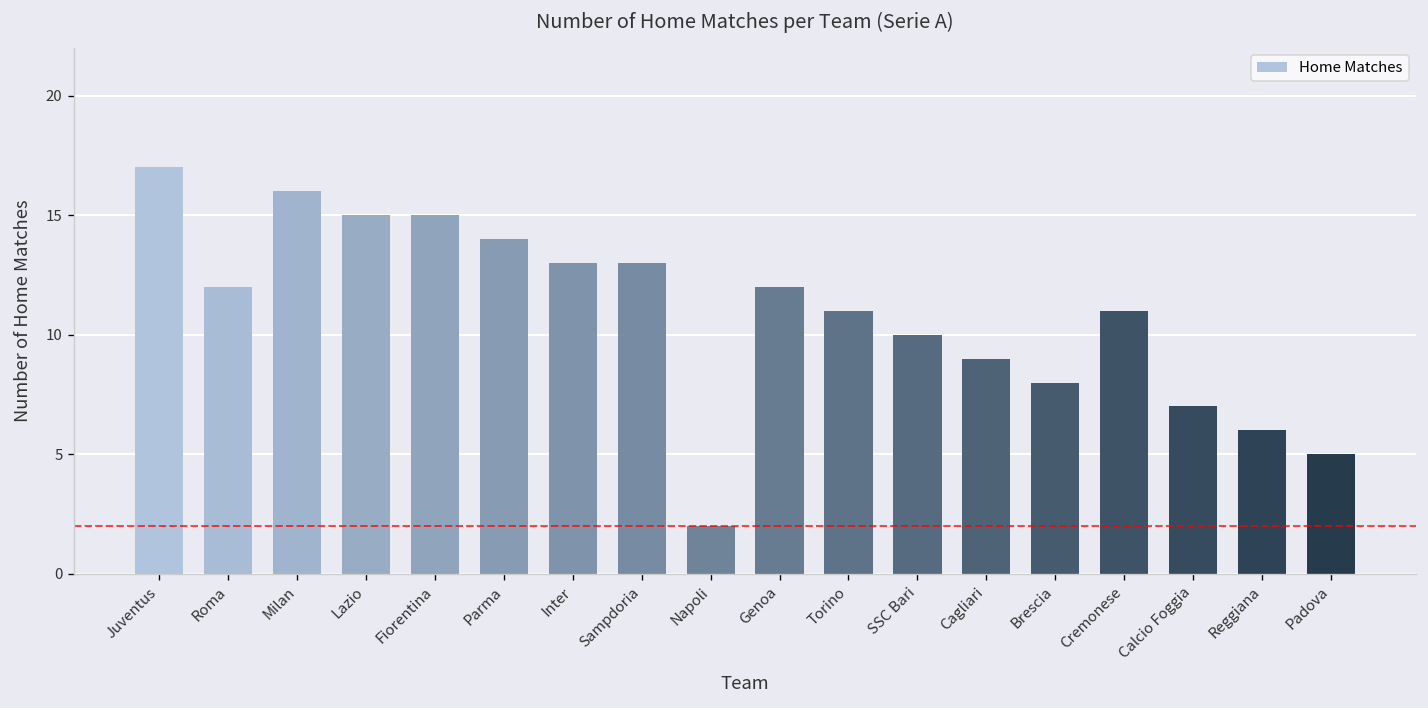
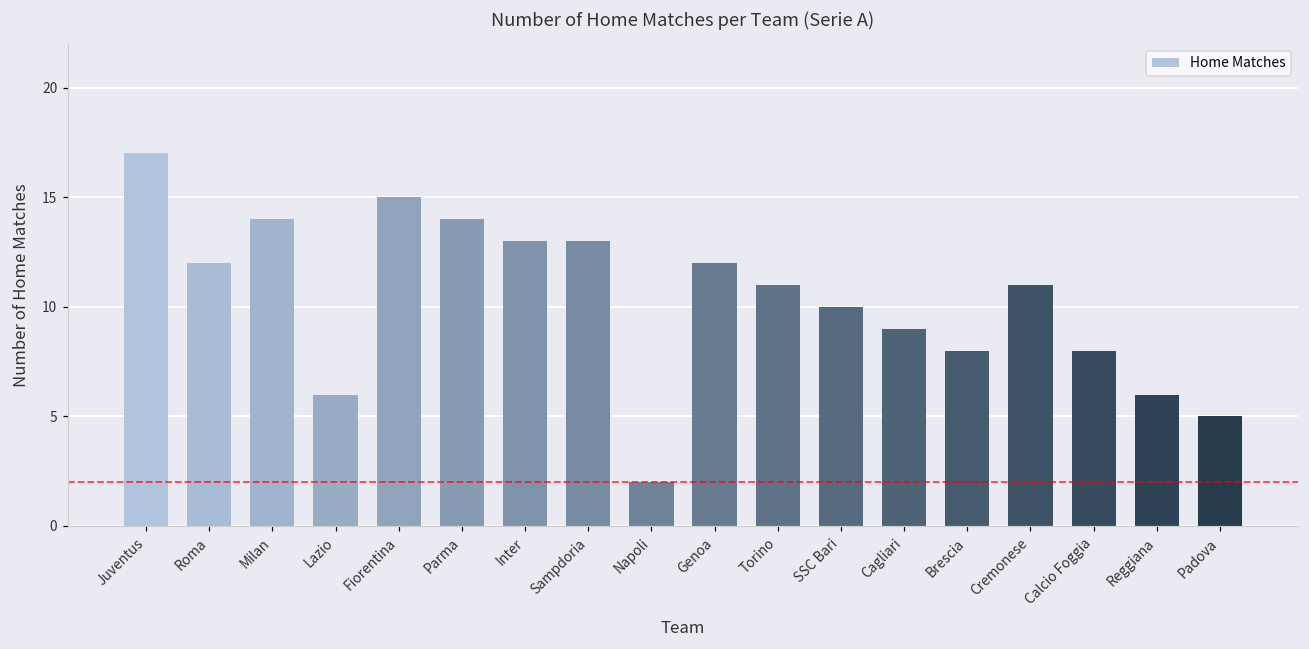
Milan: 16 -> 14
Lazio: 15 -> 6
Calcio Foggia: 7 -> 8
